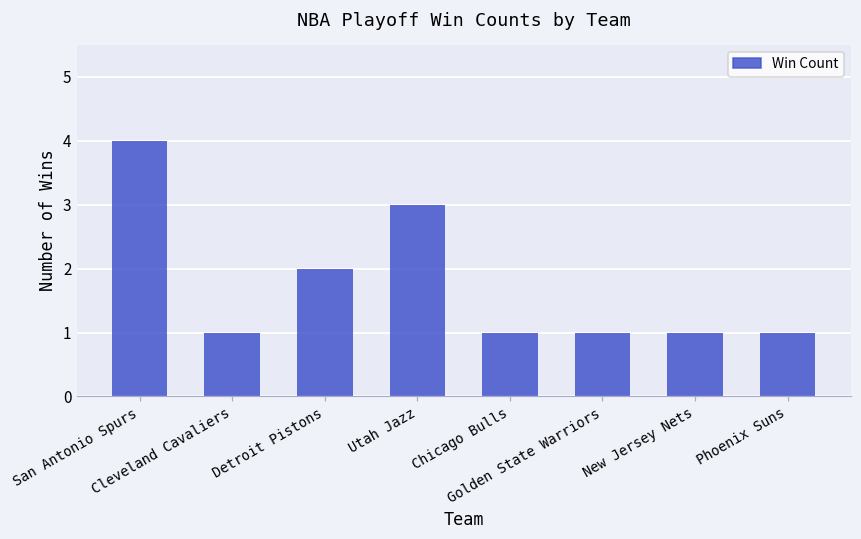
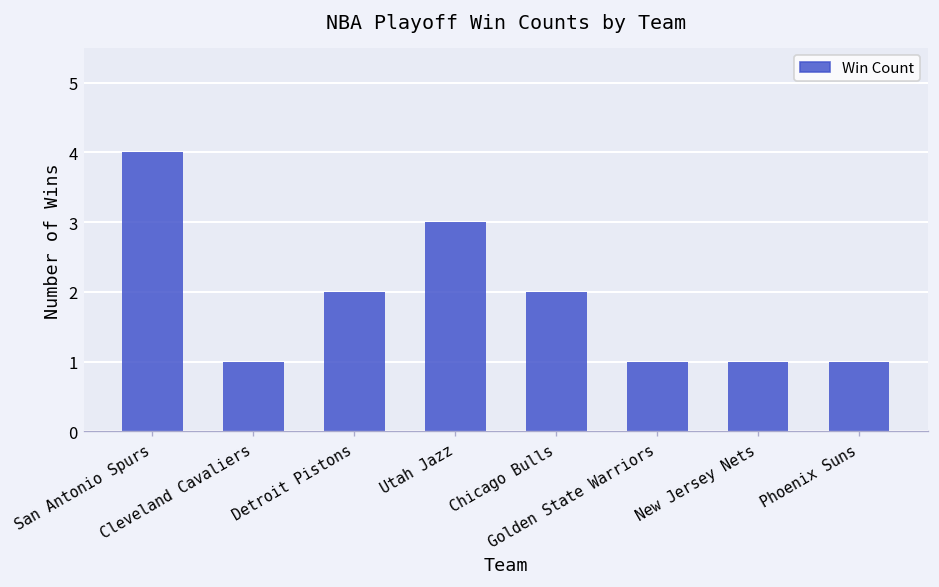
Chicago Bulls: 1 -> 2
